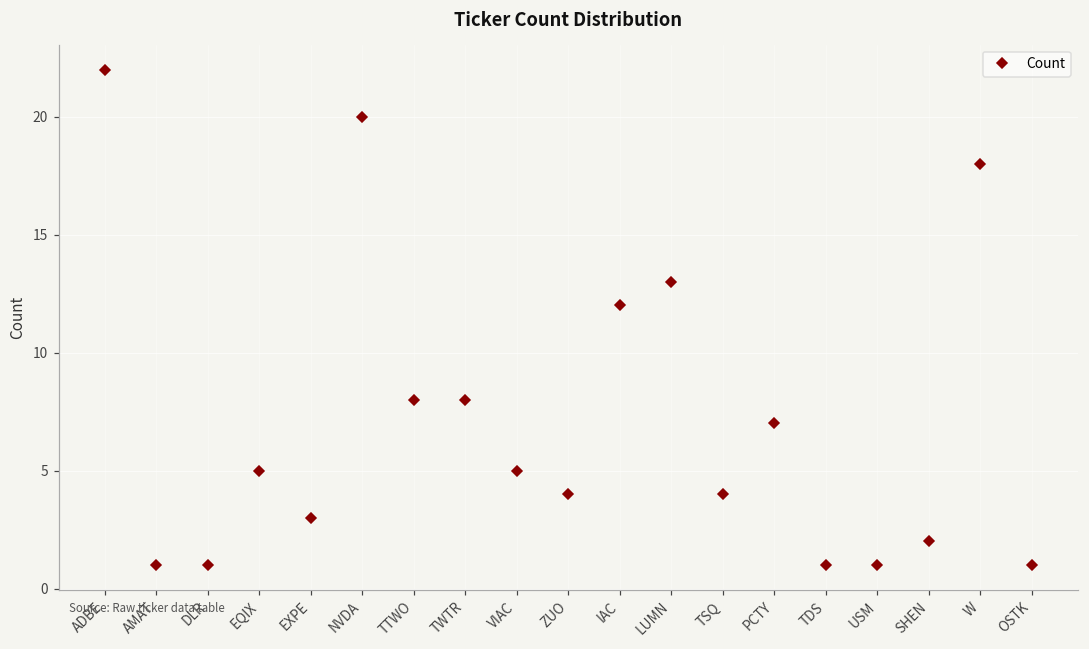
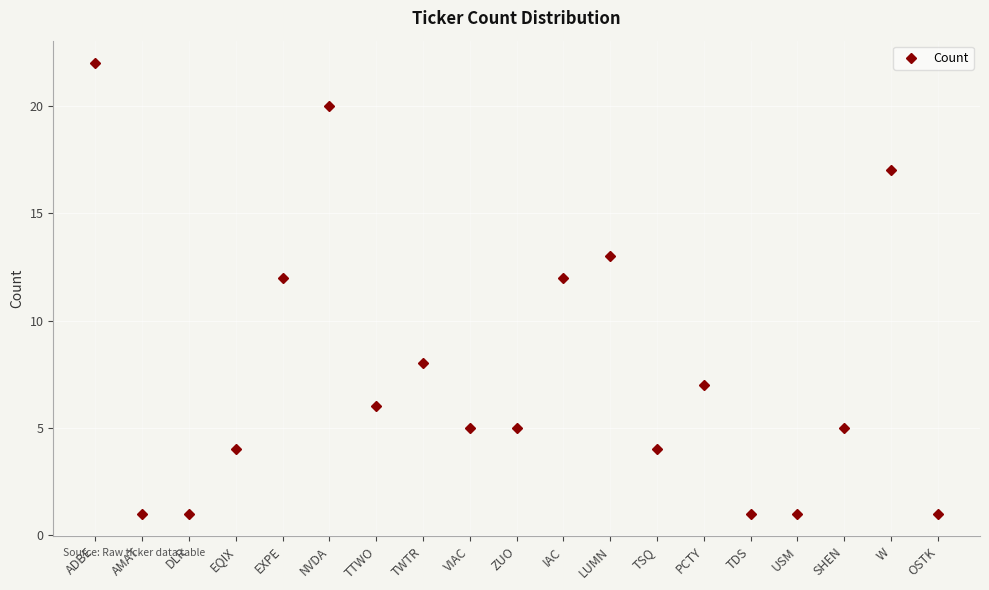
EQIX: 5 -> 4
EXPE: 3 -> 12
TTWO: 8 -> 6
ZUO: 4 -> 5
SHEN: 2 -> 5
W: 18 -> 17
